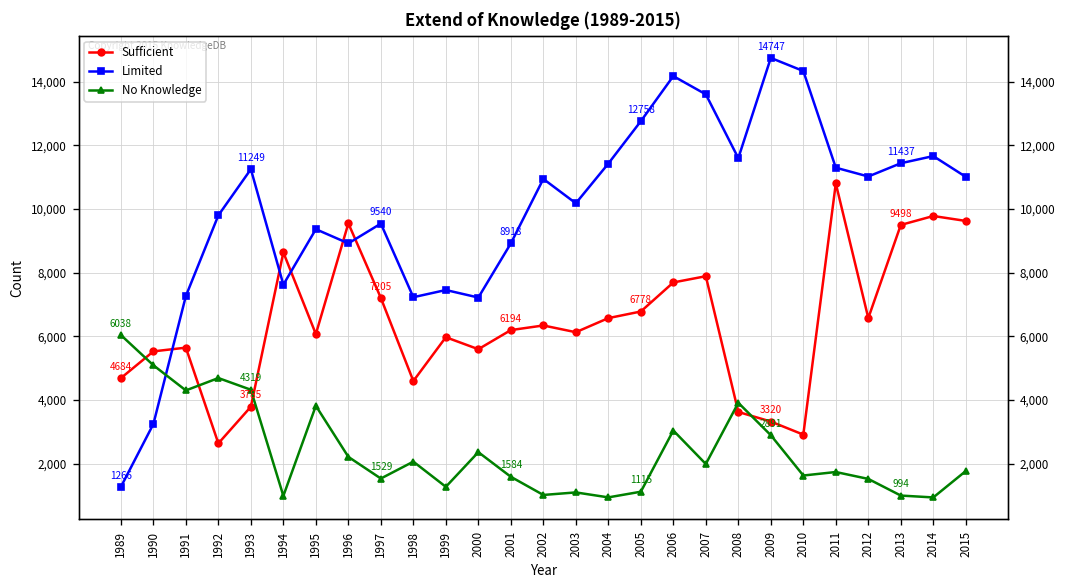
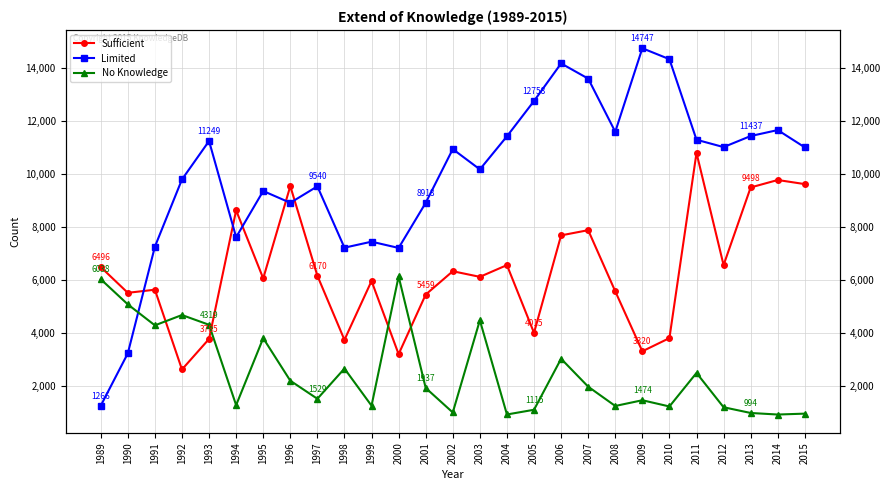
Sufficient, 1989: 4684 -> 6496
No Knowledge, 1994: 1,000 -> 1,300
Sufficient, 1997: 7205 -> 6170
Sufficient, 1998: 4,600 -> 3,800
No Knowledge, 1998: 2,100 -> 2,700
Sufficient, 2000: 5,600 -> 3,200
No Knowledge, 2000: 2,400 -> 6,100
Sufficient, 2001: 6194 -> 5459
No Knowledge, 2001: 1584 -> 1937
No Knowledge, 2003: 1,100 -> 4,500
Sufficient, 2005: 6778 -> 4015
Sufficient, 2008: 3,600 -> 5,600
No Knowledge, 2008: 3,900 -> 1,300
No Knowledge, 2009: 2891 -> 1474
Sufficient, 2010: 2,900 -> 3,800
No Knowledge, 2010: 1,600 -> 1,200
No Knowledge, 2011: 1,700 -> 2,500
No Knowledge, 2012: 1,500 -> 1,200
No Knowledge, 2015: 1,800 -> 1,000
